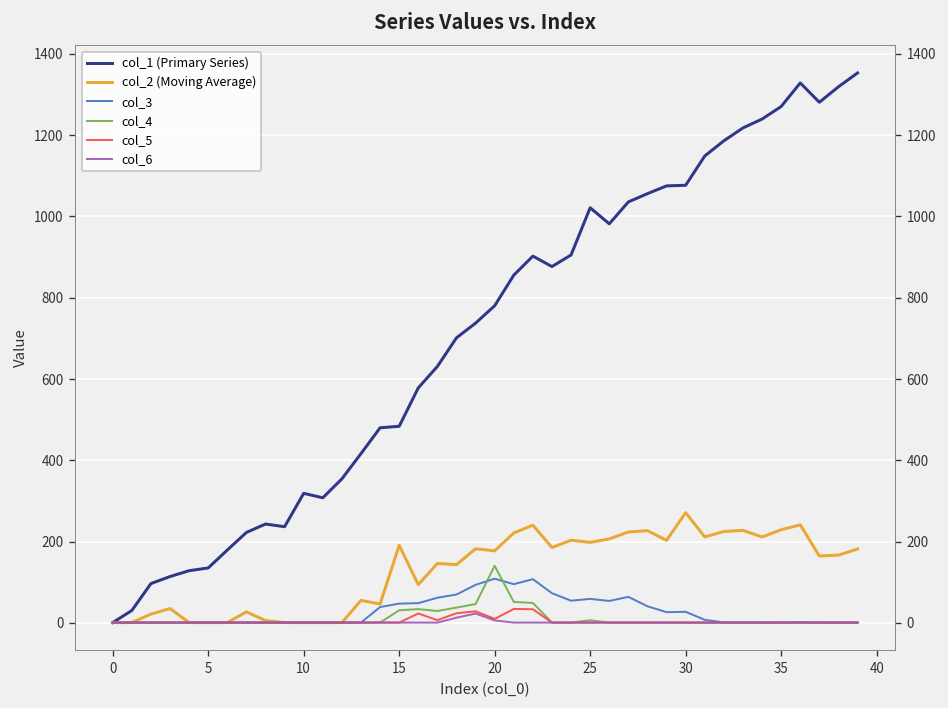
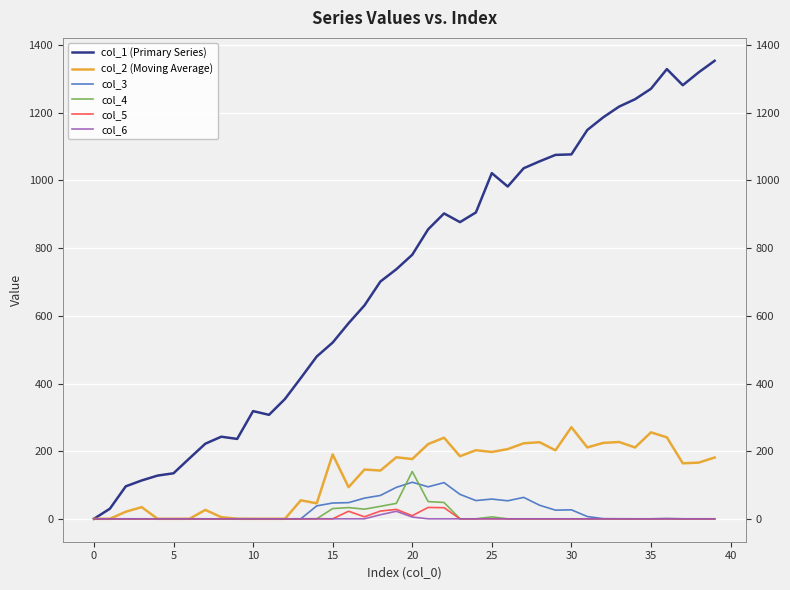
col_1 (Primary Series), 15: 480 -> 520
col_2 (Moving Average), 35: 230 -> 260
